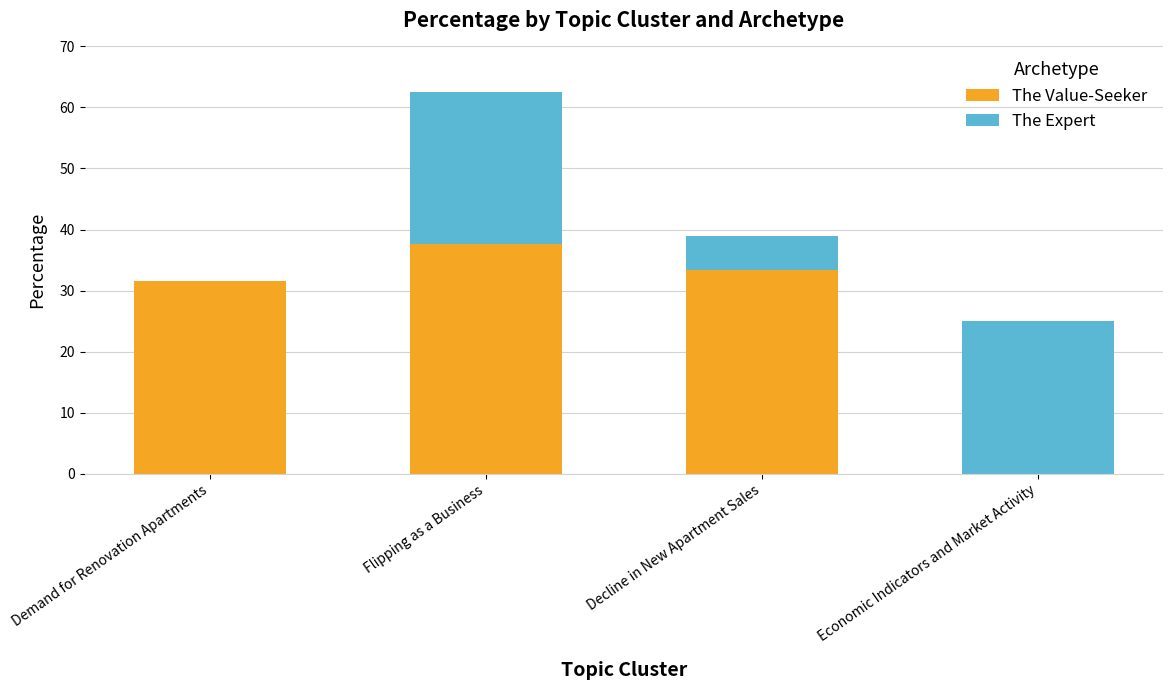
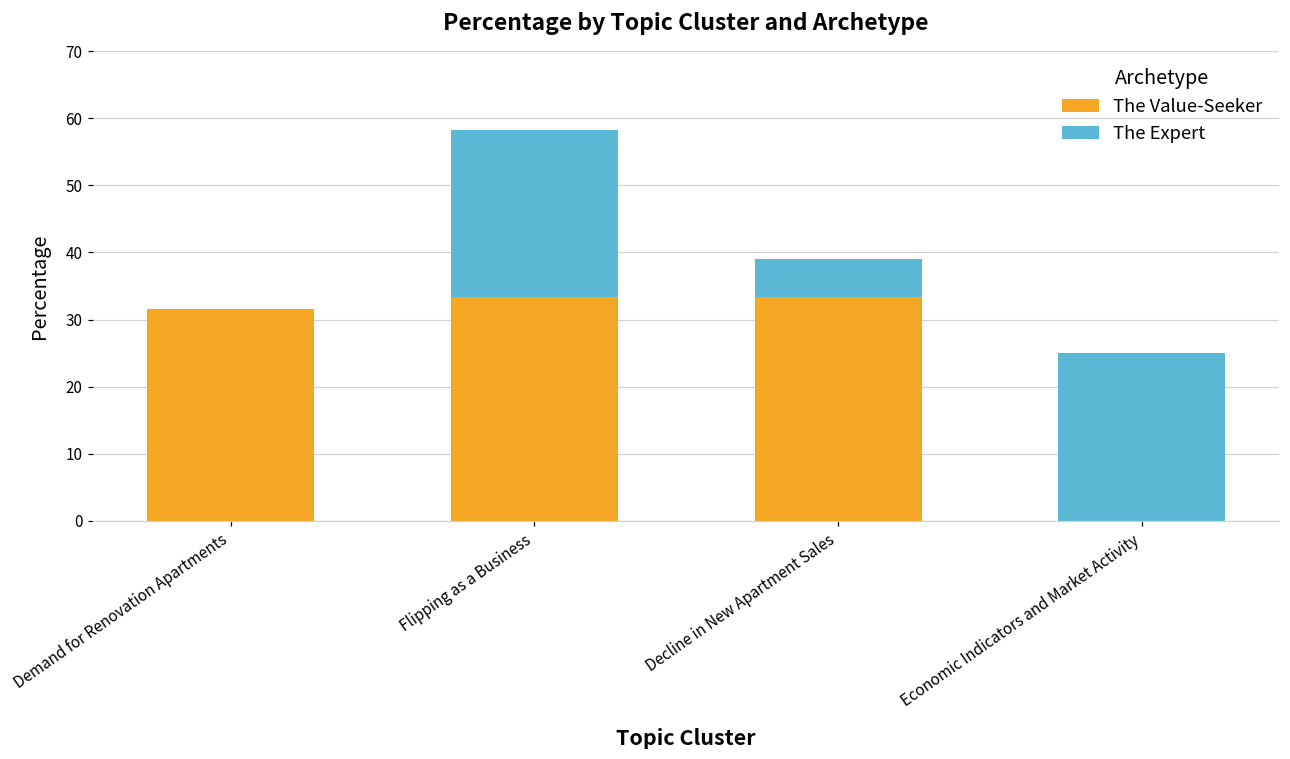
The Value-Seeker, Flipping as a Business: 38 -> 33
